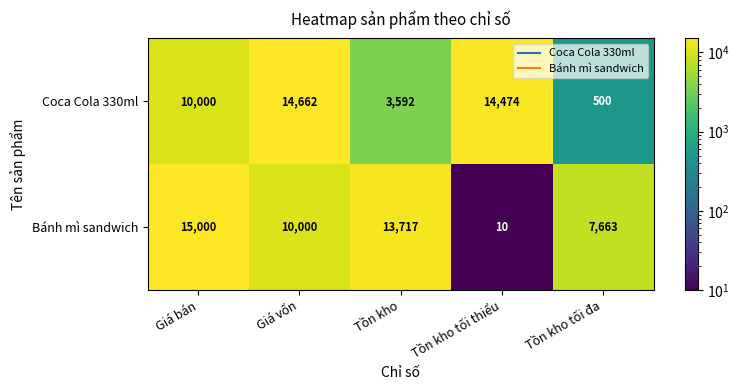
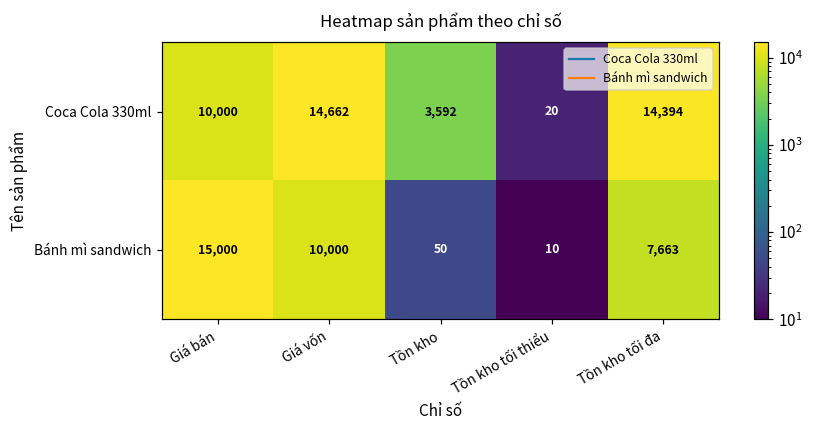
Coca Cola 330ml, Tồn kho tối thiểu: 14,474 -> 20
Coca Cola 330ml, Tồn kho tối đa: 500 -> 14,394
Bánh mì sandwich, Tồn kho: 13,717 -> 50
